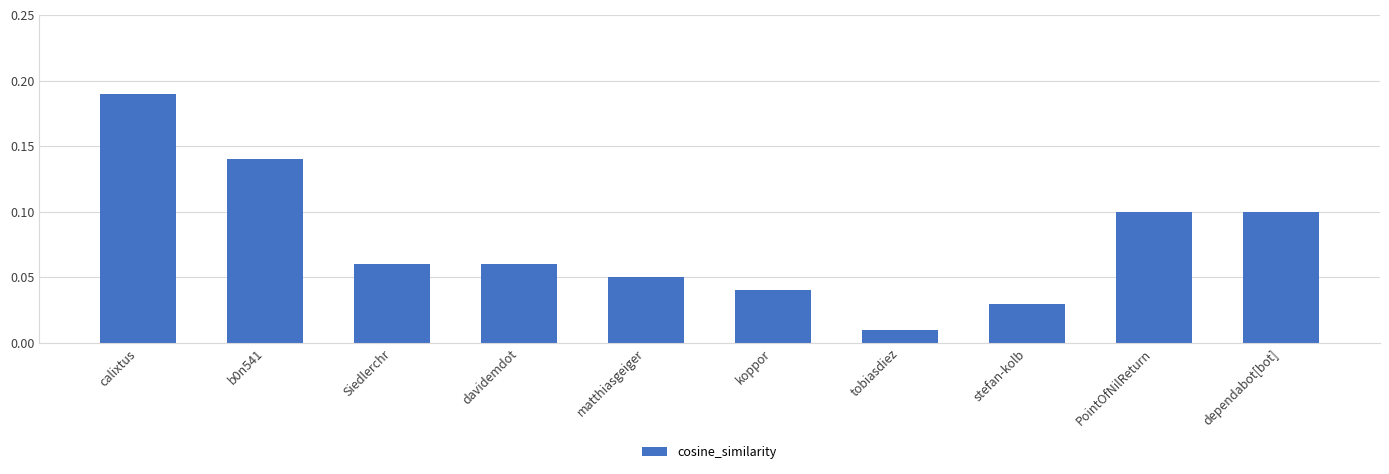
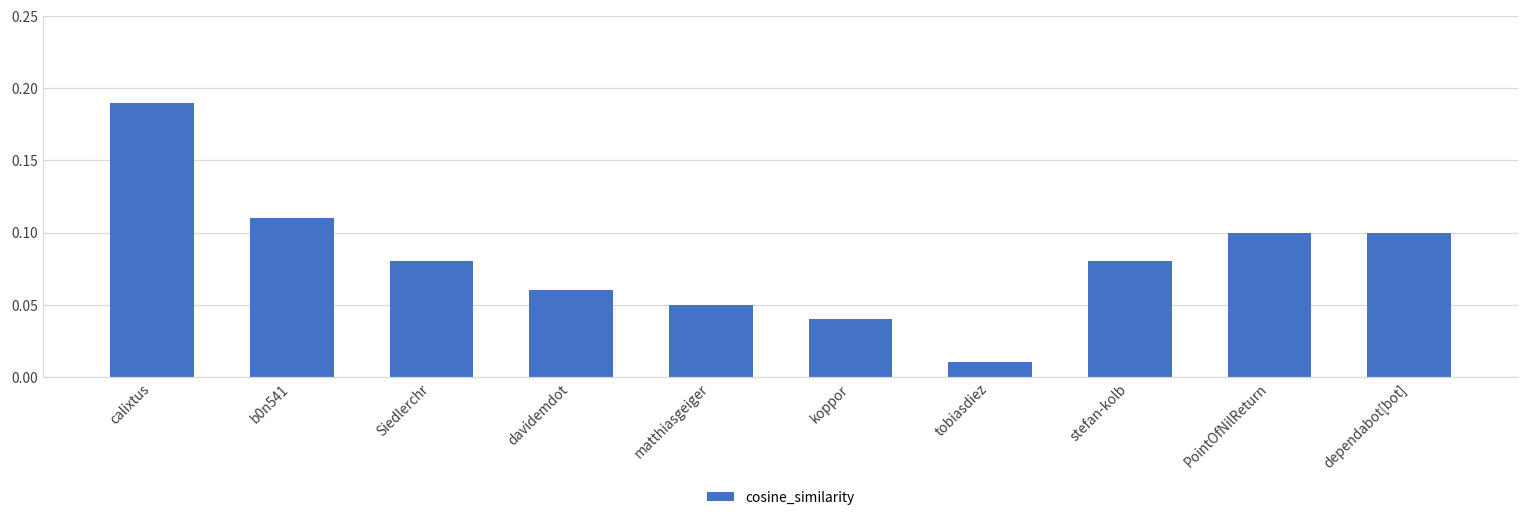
b0n541: 0.14 -> 0.11
Siedlerchr: 0.06 -> 0.08
stefan-kolb: 0.03 -> 0.08
